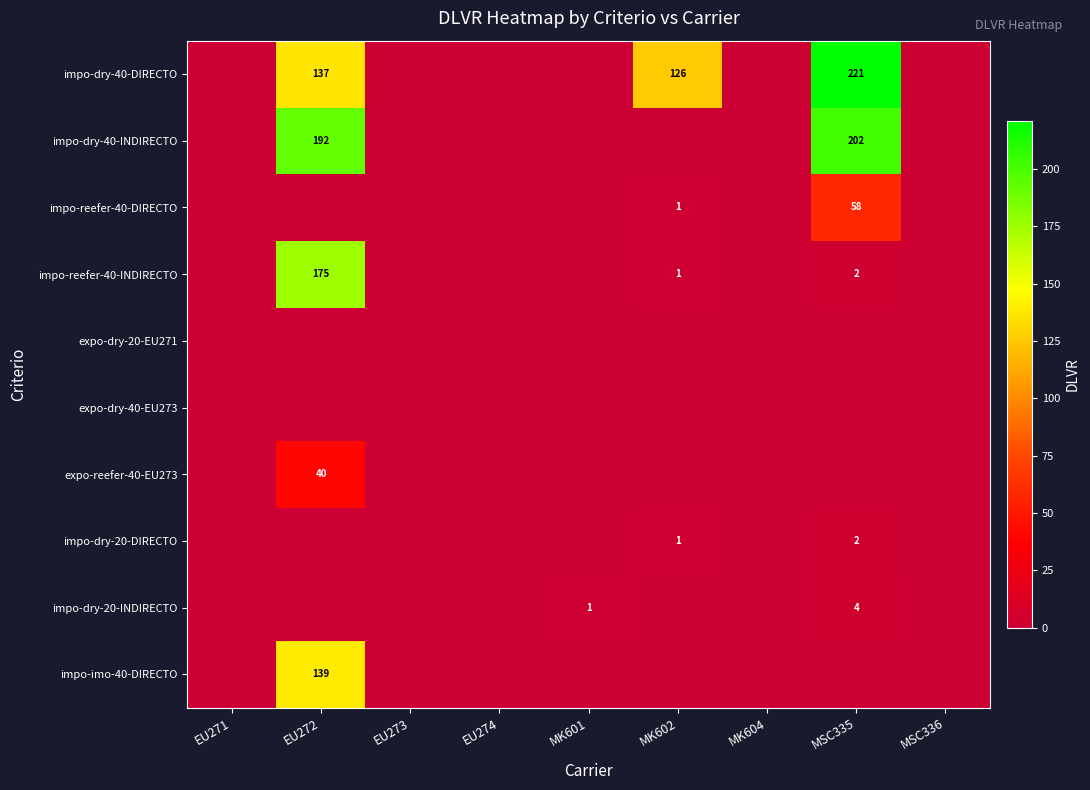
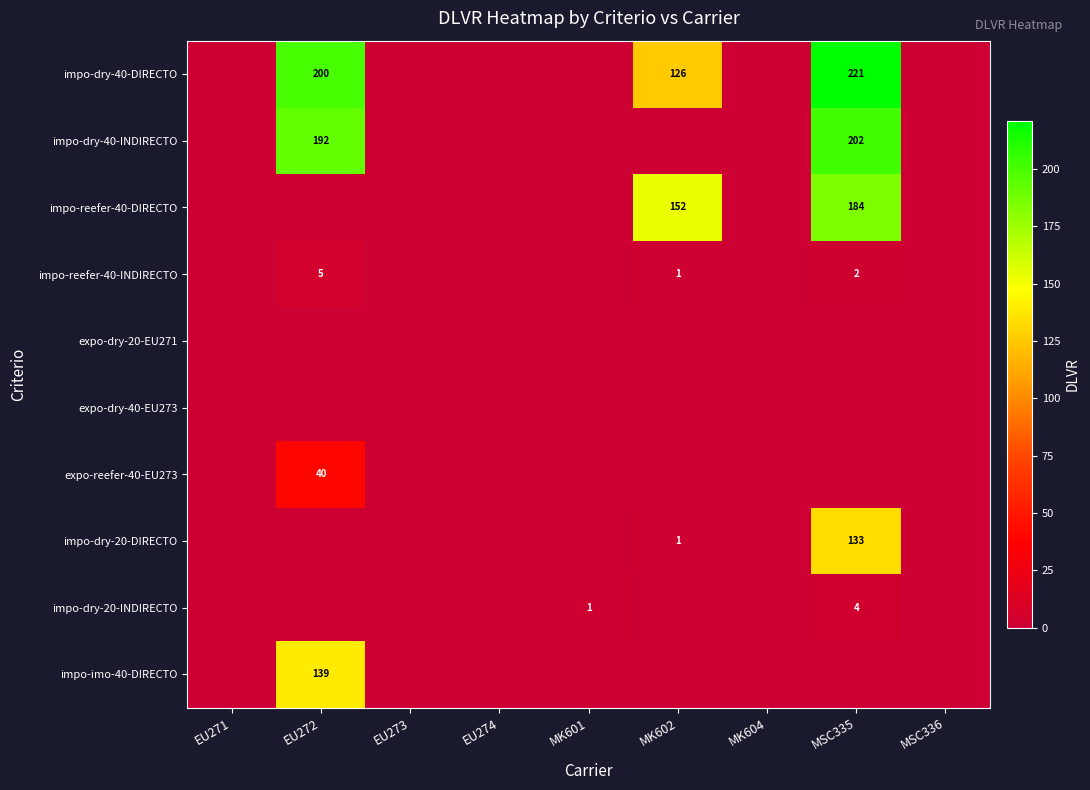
impo-dry-40-DIRECTO, EU272: 137 -> 200
impo-reefer-40-DIRECTO, MK602: 1 -> 152
impo-reefer-40-DIRECTO, MSC335: 58 -> 184
impo-reefer-40-INDIRECTO, EU272: 175 -> 5
impo-dry-20-DIRECTO, MSC335: 2 -> 133
